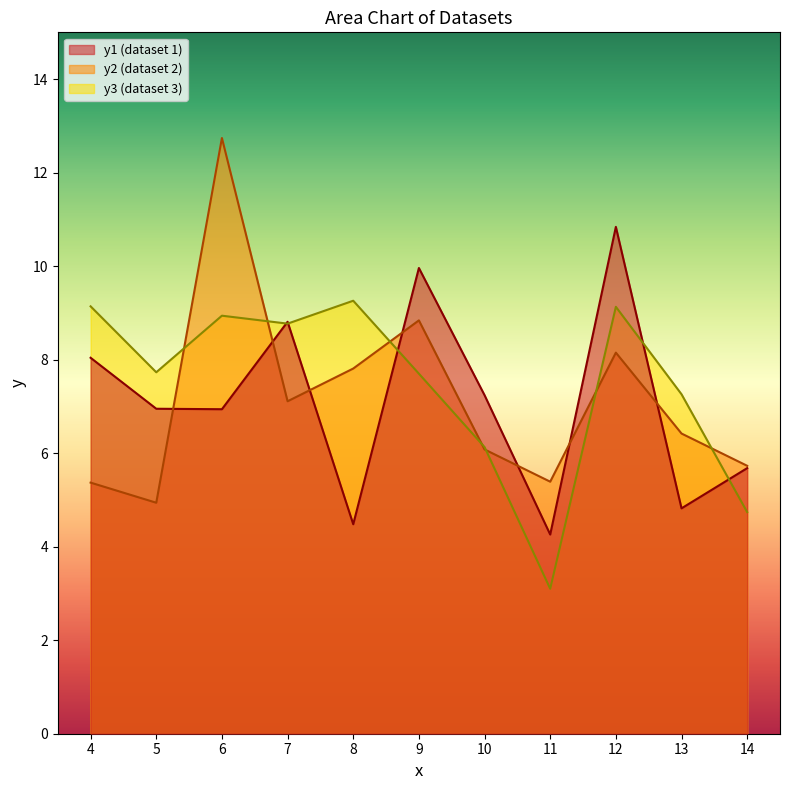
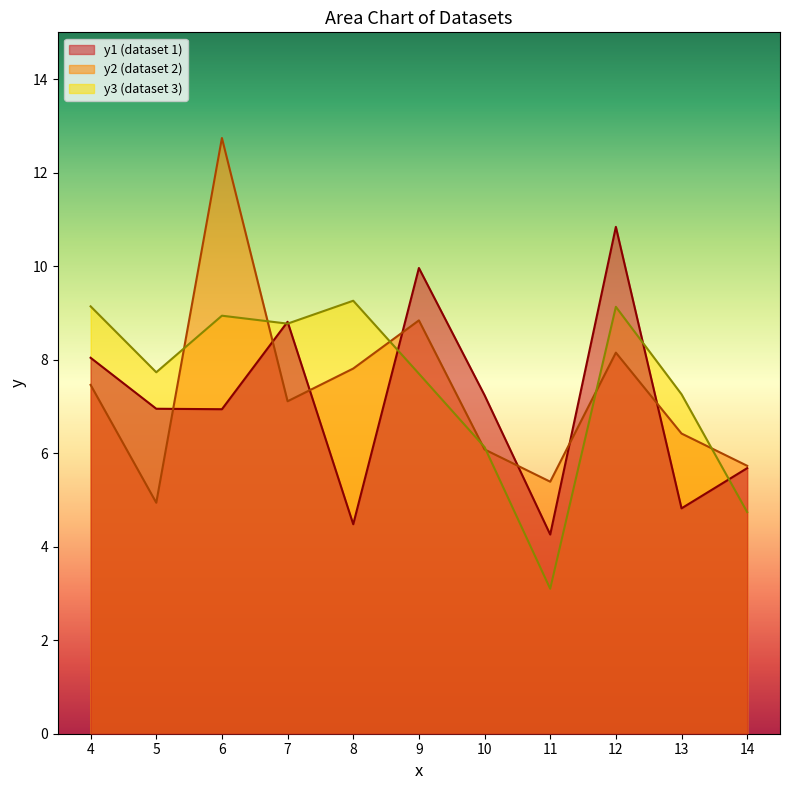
y2 (dataset 2), 4: 5.4 -> 7.5
